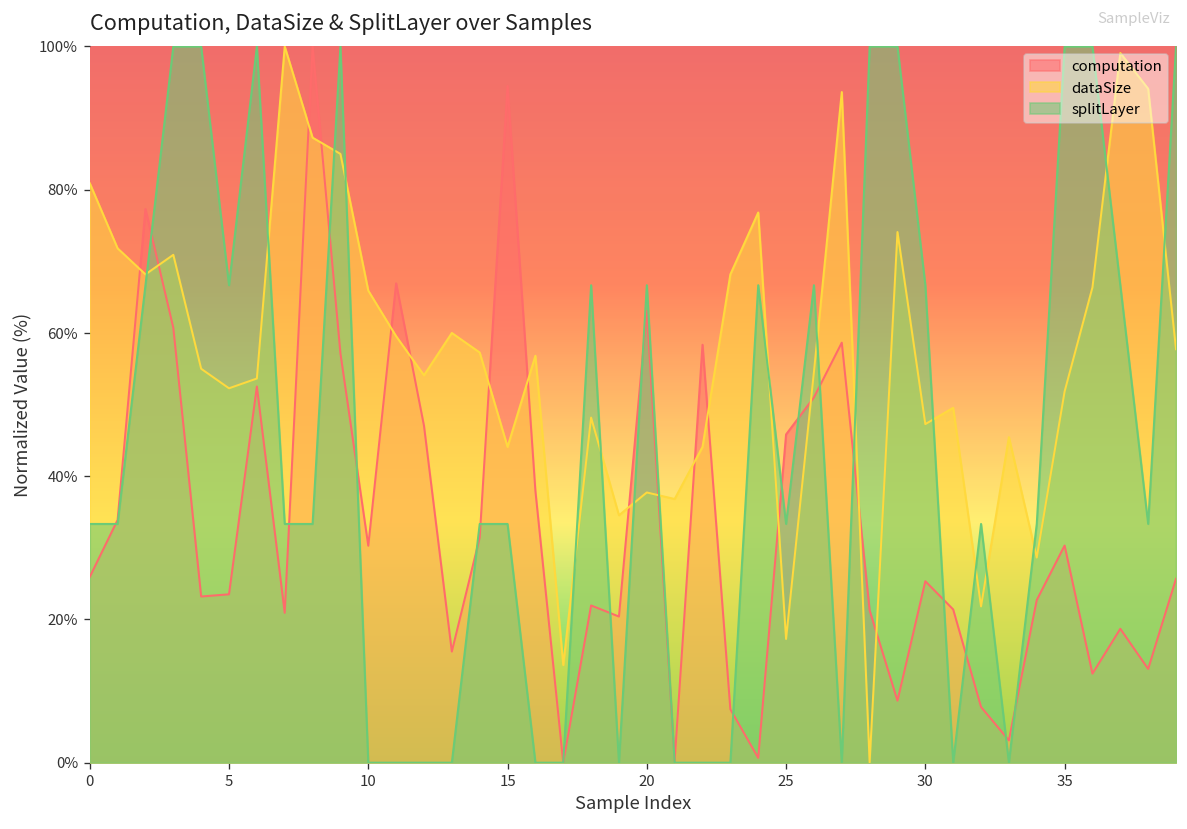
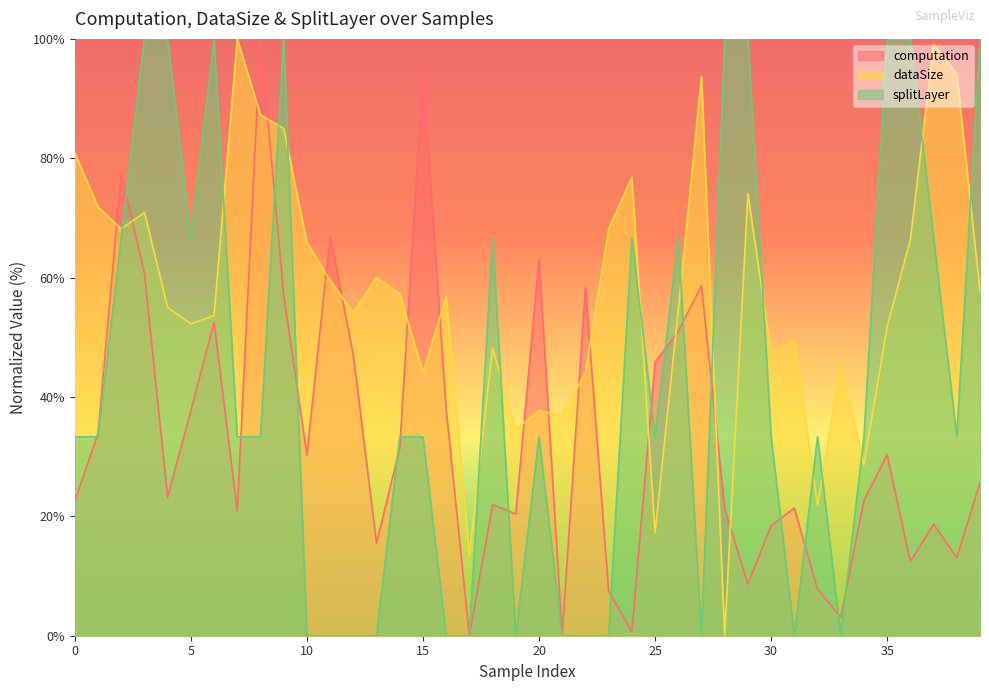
computation, 0: 26% -> 23%
computation, 5: 24% -> 38%
splitLayer, 20: 67% -> 33%
computation, 30: 25% -> 18%
splitLayer, 30: 67% -> 33%
